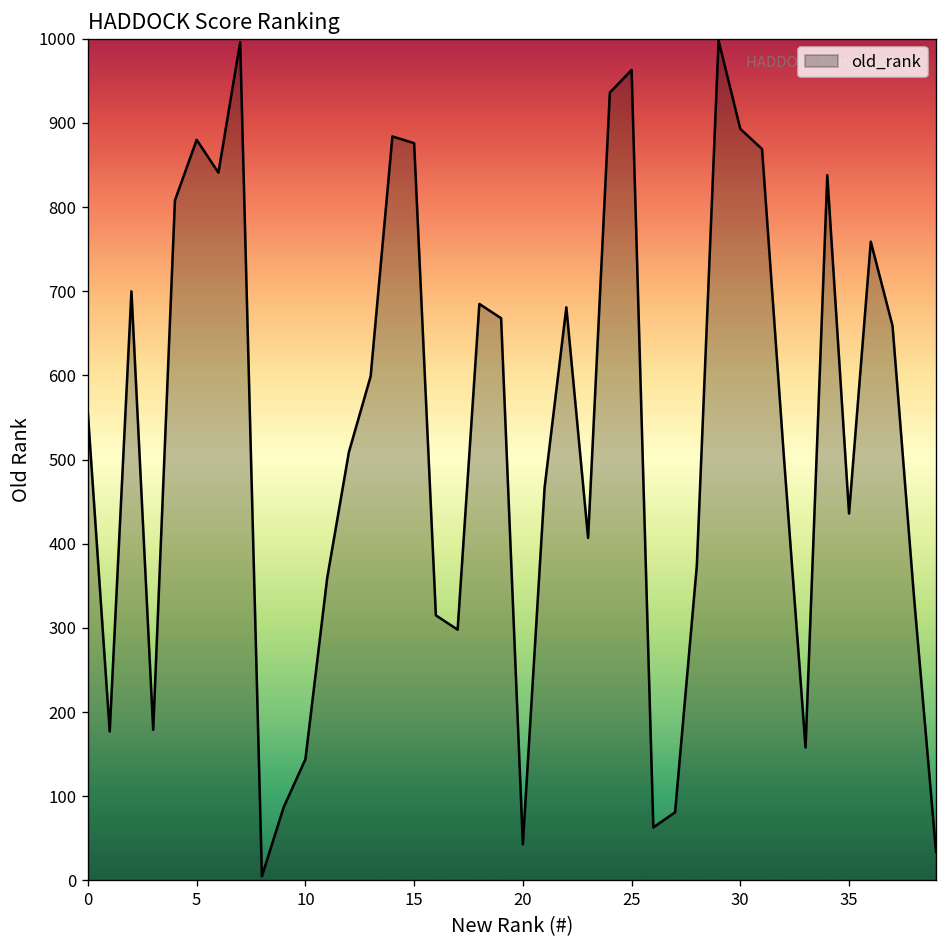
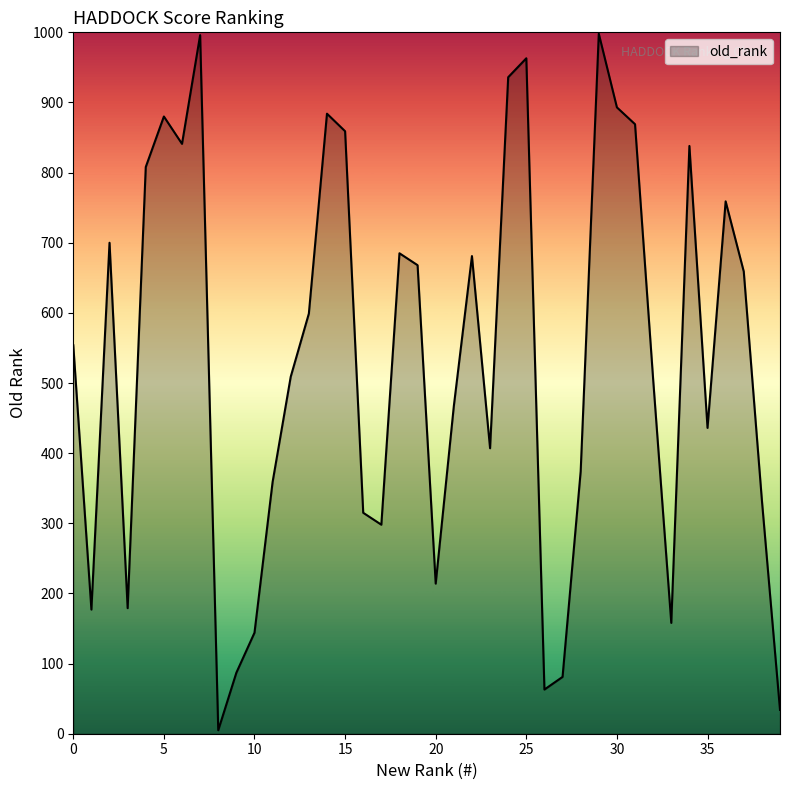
15: 880 -> 860
20: 40 -> 210
